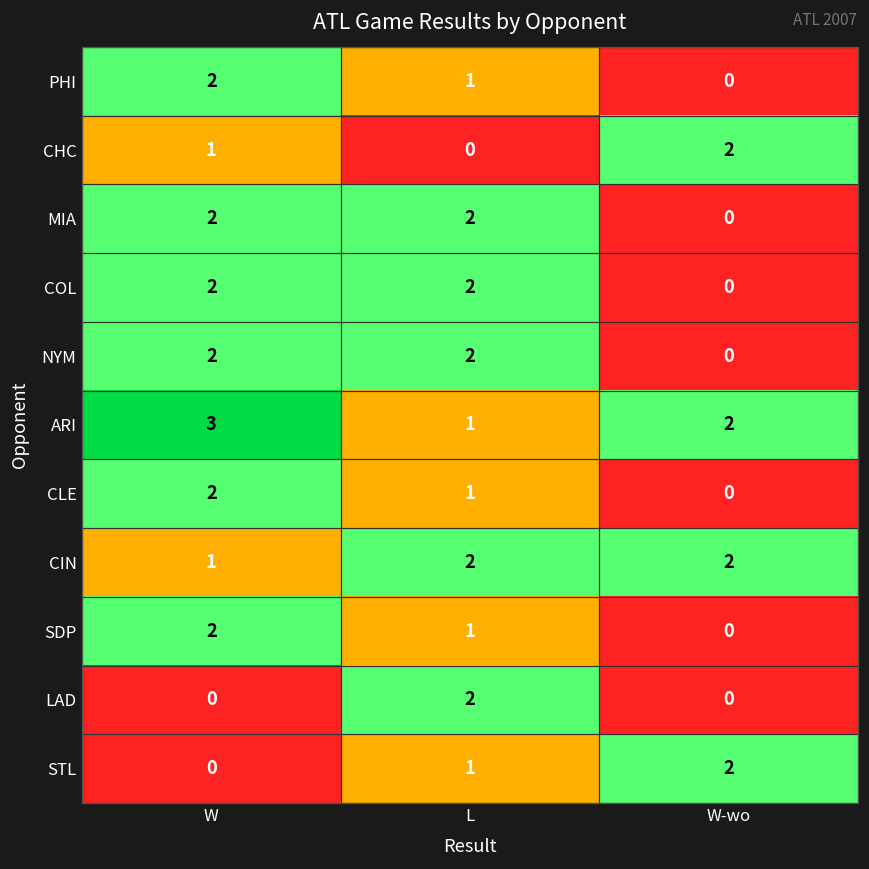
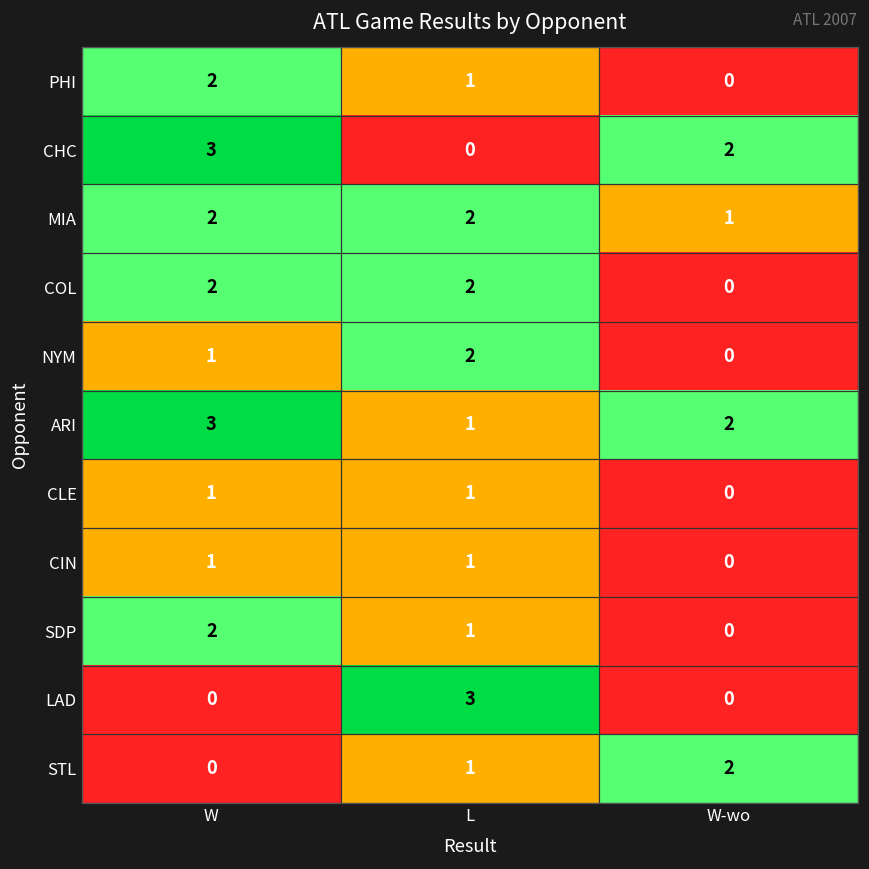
CHC, W: 1 -> 3
MIA, W-wo: 0 -> 1
NYM, W: 2 -> 1
CLE, W: 2 -> 1
CIN, L: 2 -> 1
CIN, W-wo: 2 -> 0
LAD, L: 2 -> 3
